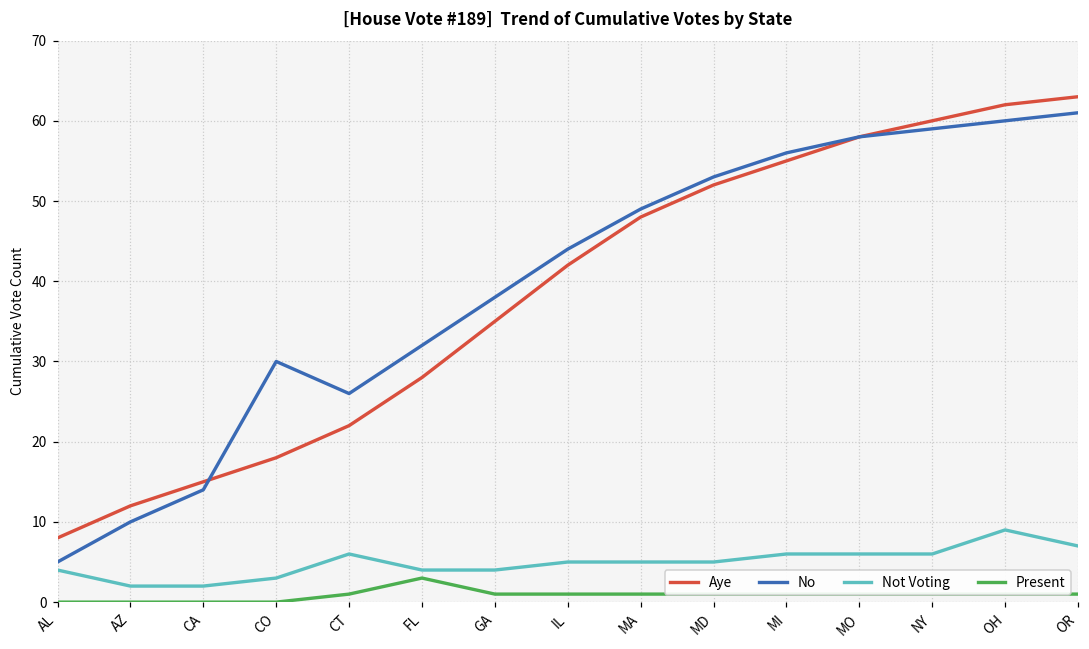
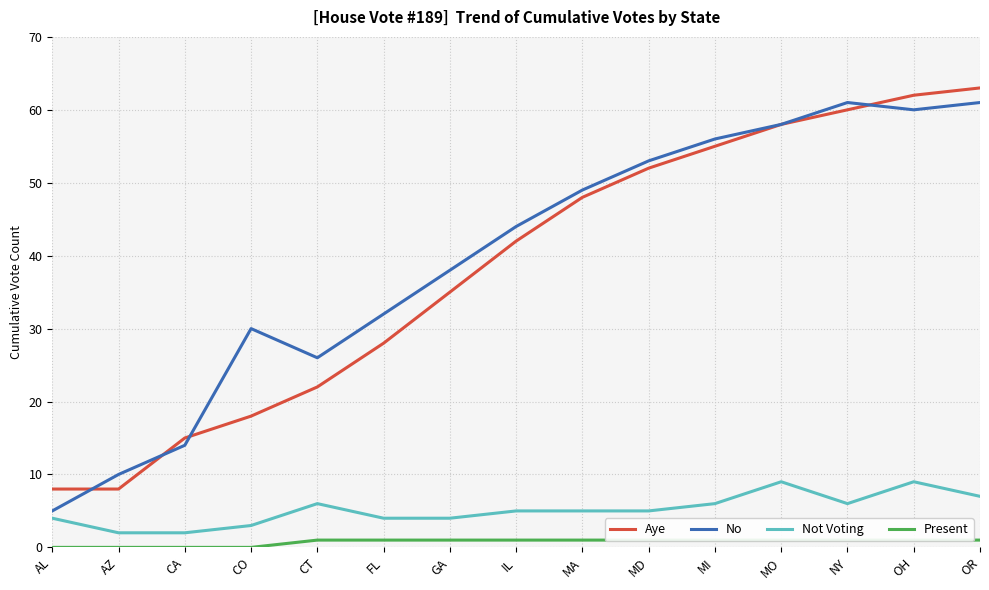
Aye, AZ: 12 -> 8
Present, FL: 3 -> 1
Not Voting, MO: 6 -> 9
No, NY: 59 -> 61
